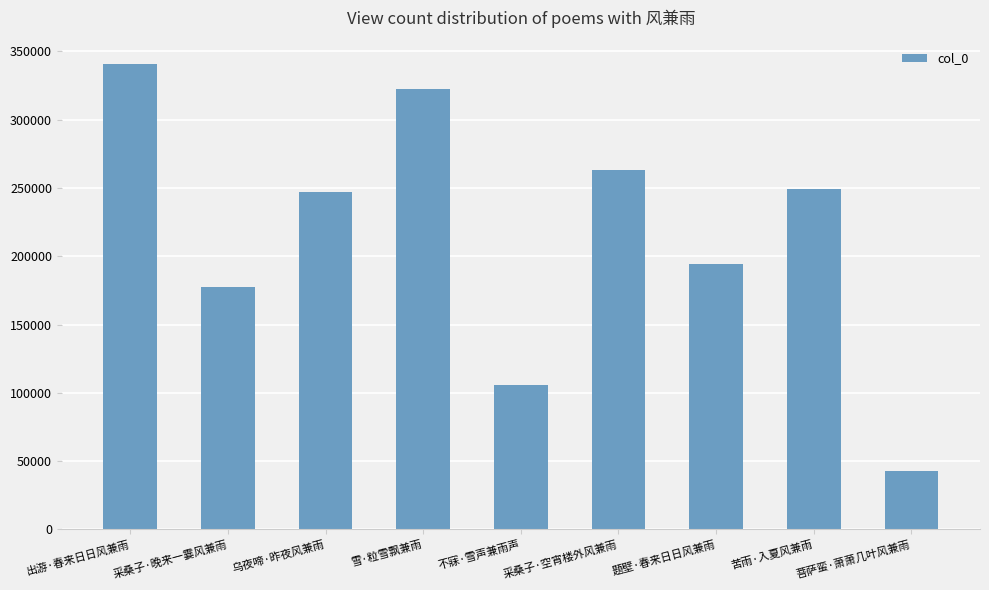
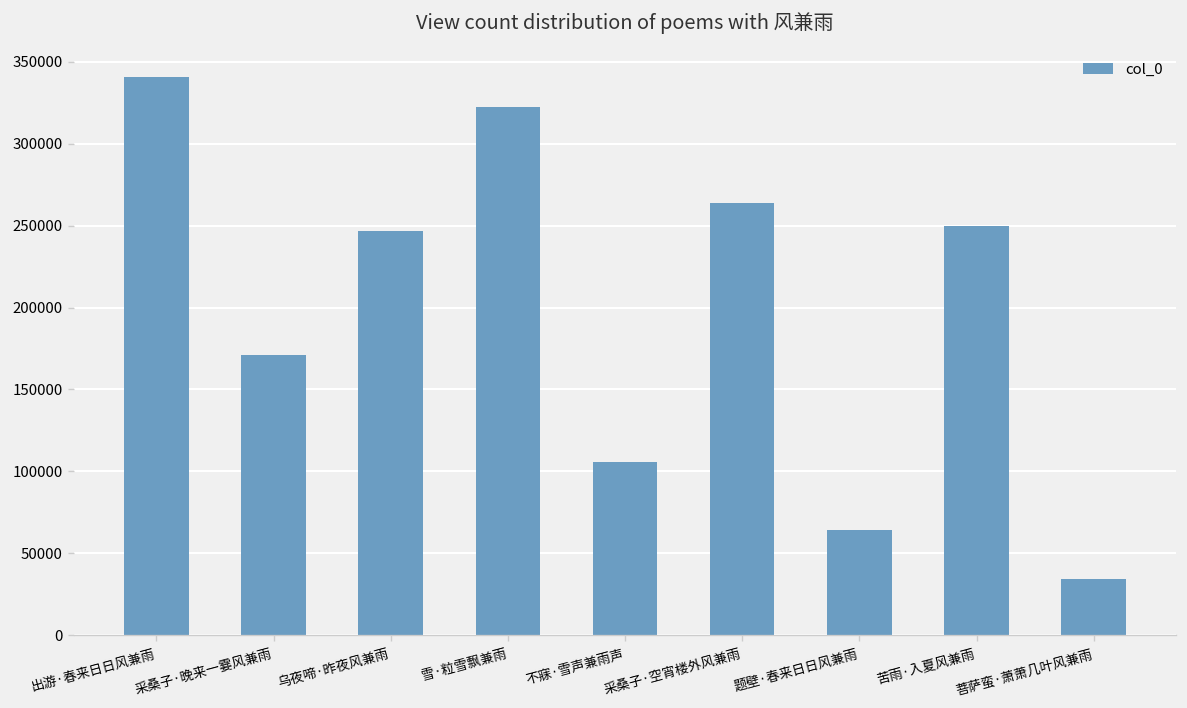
采桑子·晚来一霎风兼雨: 177000 -> 171000
题壁·春来日日风兼雨: 194000 -> 64000
菩萨蛮·萧萧几叶风兼雨: 43000 -> 34000
